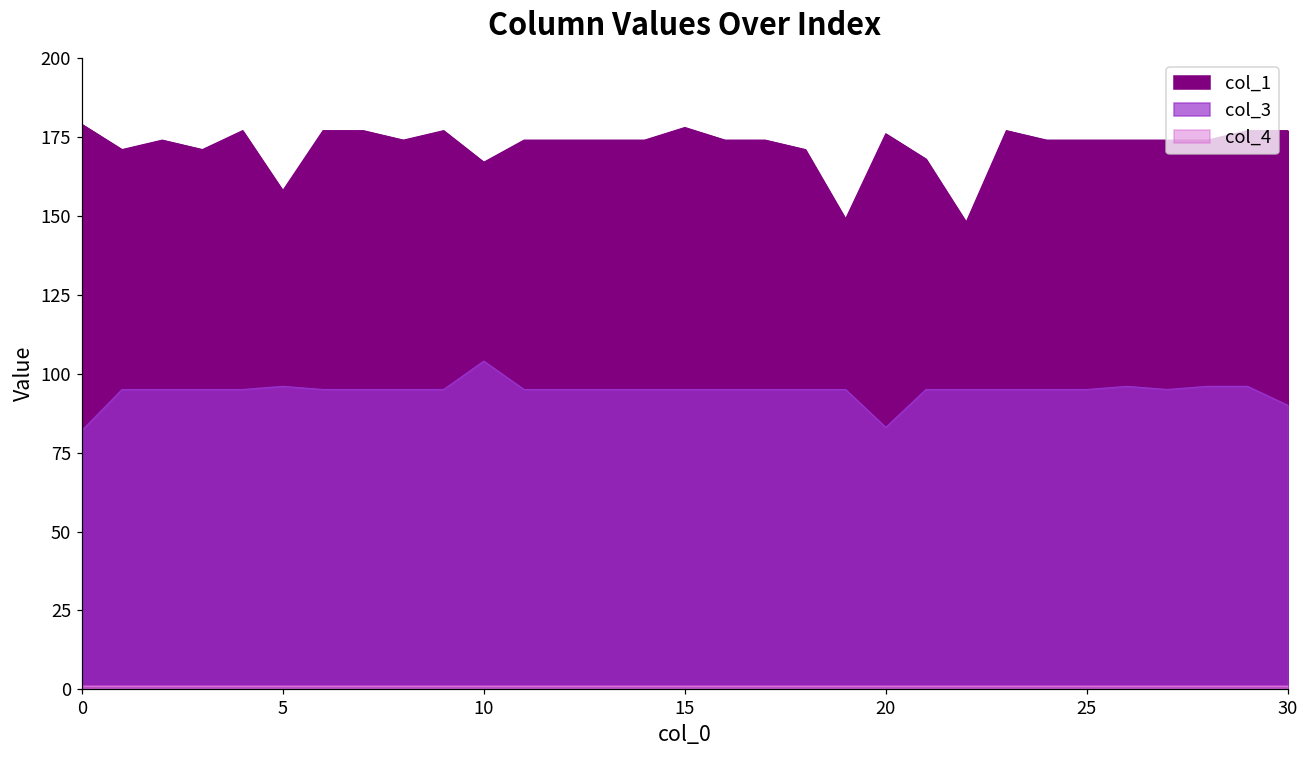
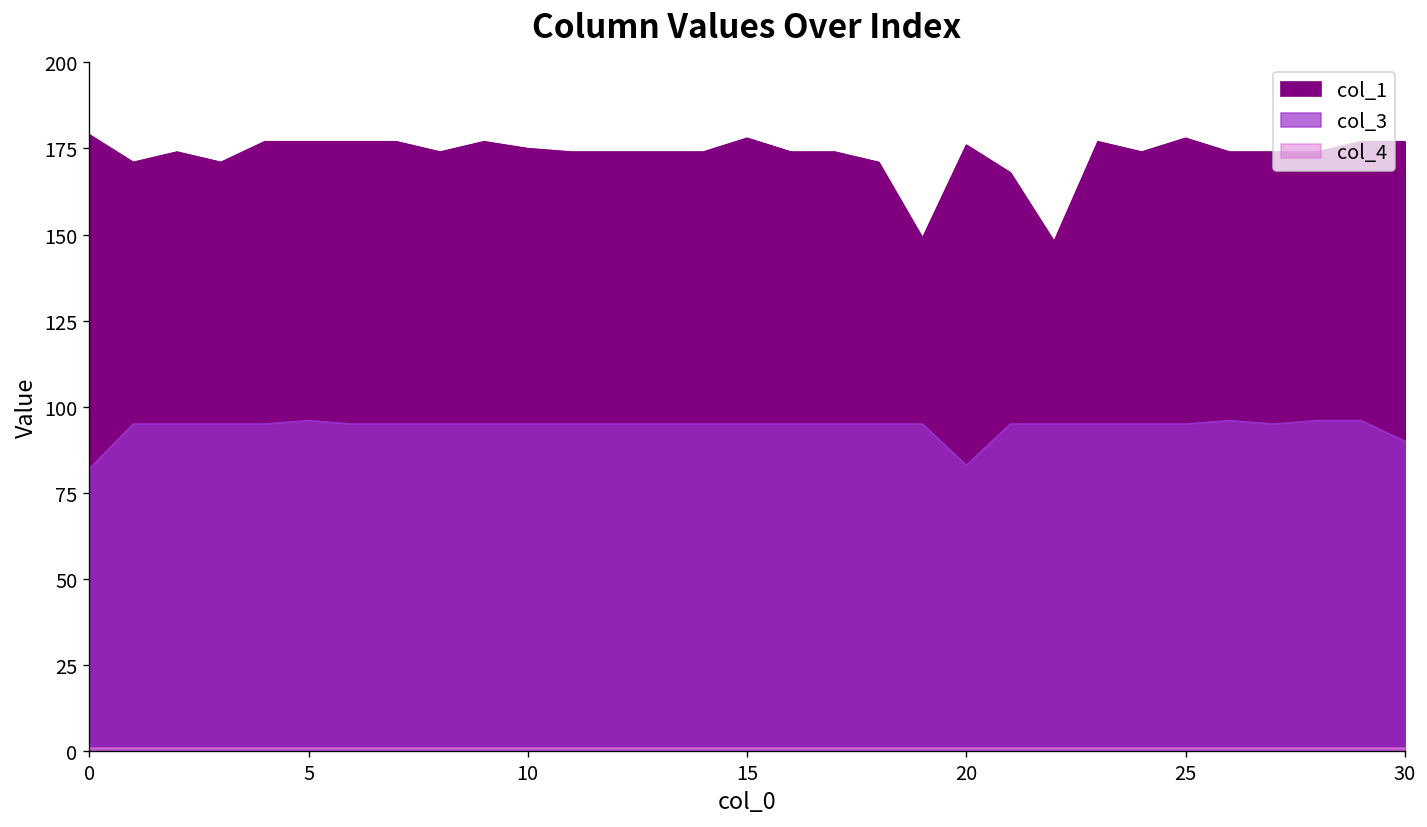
col_1, 5: 158 -> 177
col_1, 10: 167 -> 175
col_3, 10: 104 -> 95
col_1, 25: 174 -> 178
